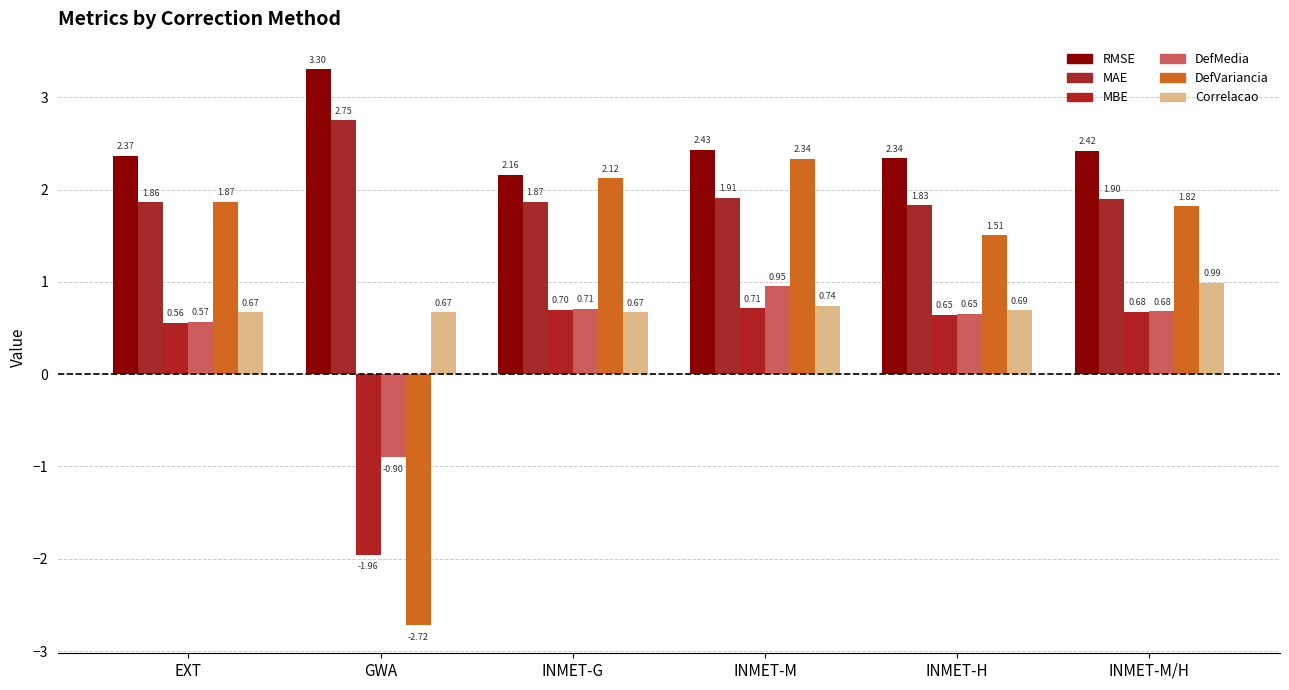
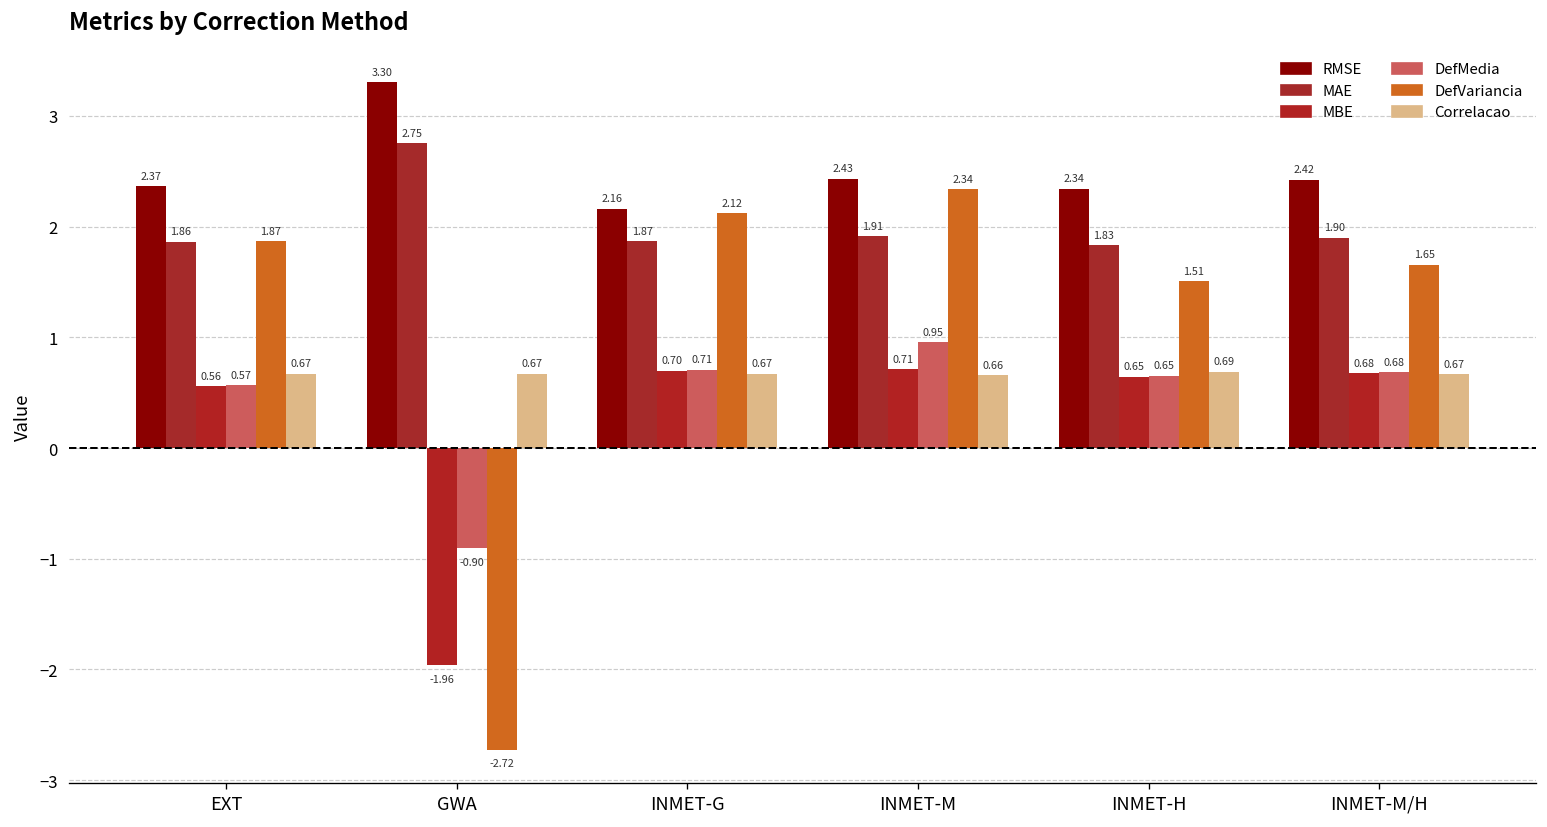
Correlacao, INMET-M: 0.74 -> 0.66
DefVariancia, INMET-M/H: 1.82 -> 1.65
Correlacao, INMET-M/H: 0.99 -> 0.67
